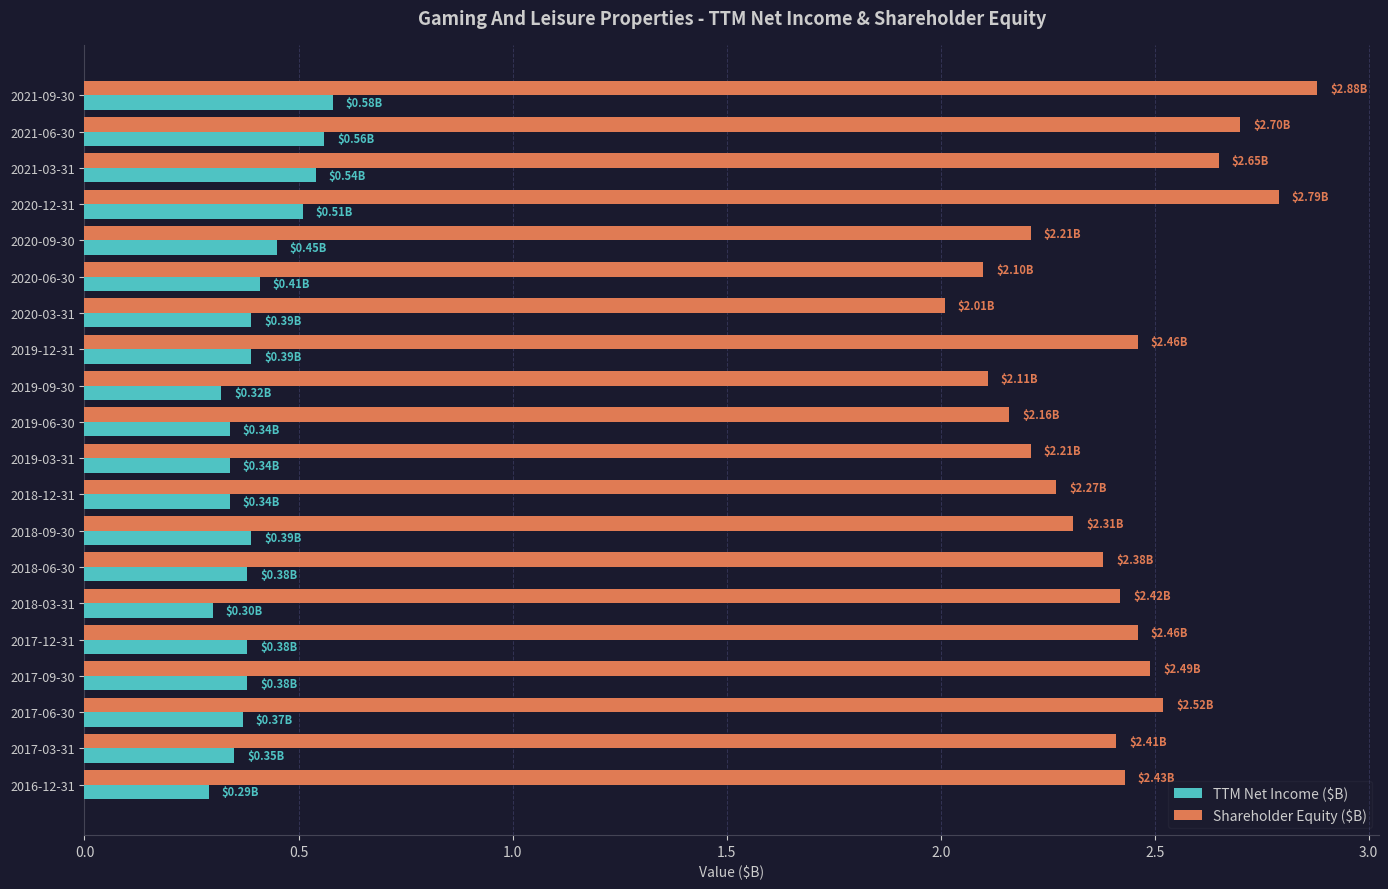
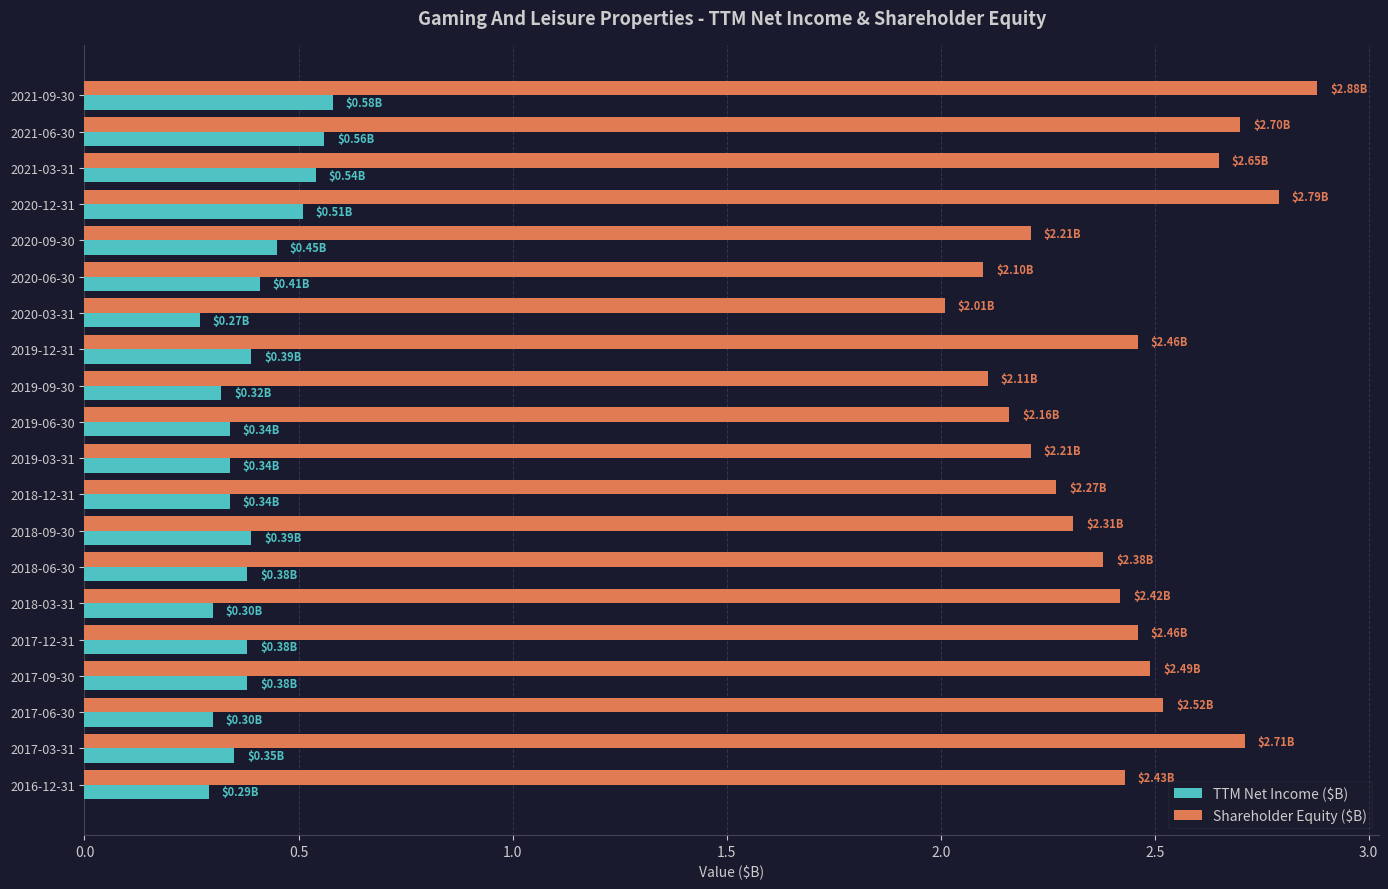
TTM Net Income ($B), 2020-03-31: $0.39B -> $0.27B
TTM Net Income ($B), 2017-06-30: $0.37B -> $0.30B
Shareholder Equity ($B), 2017-03-31: $2.41B -> $2.71B
